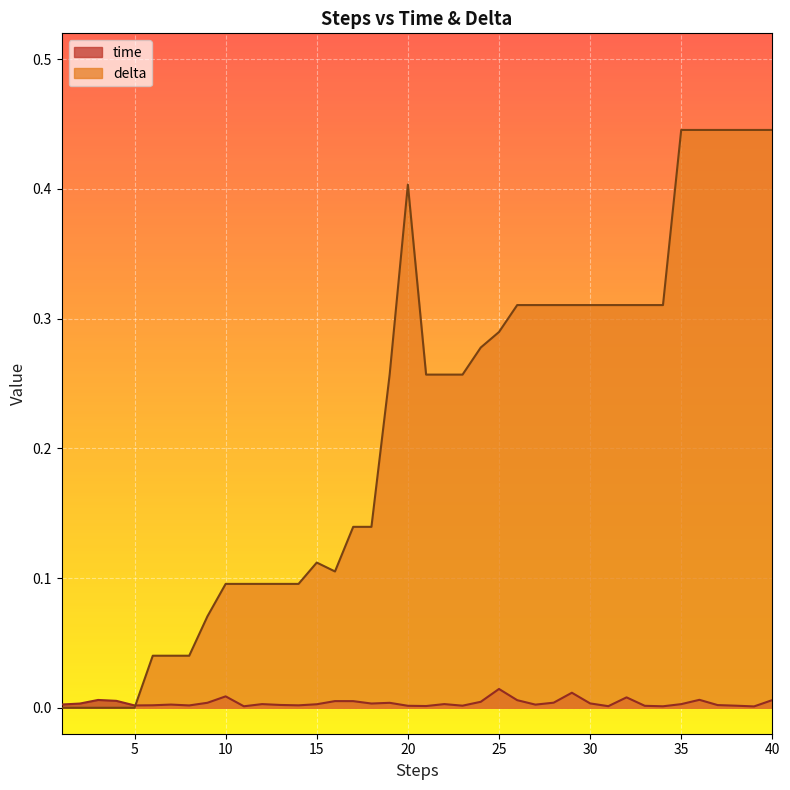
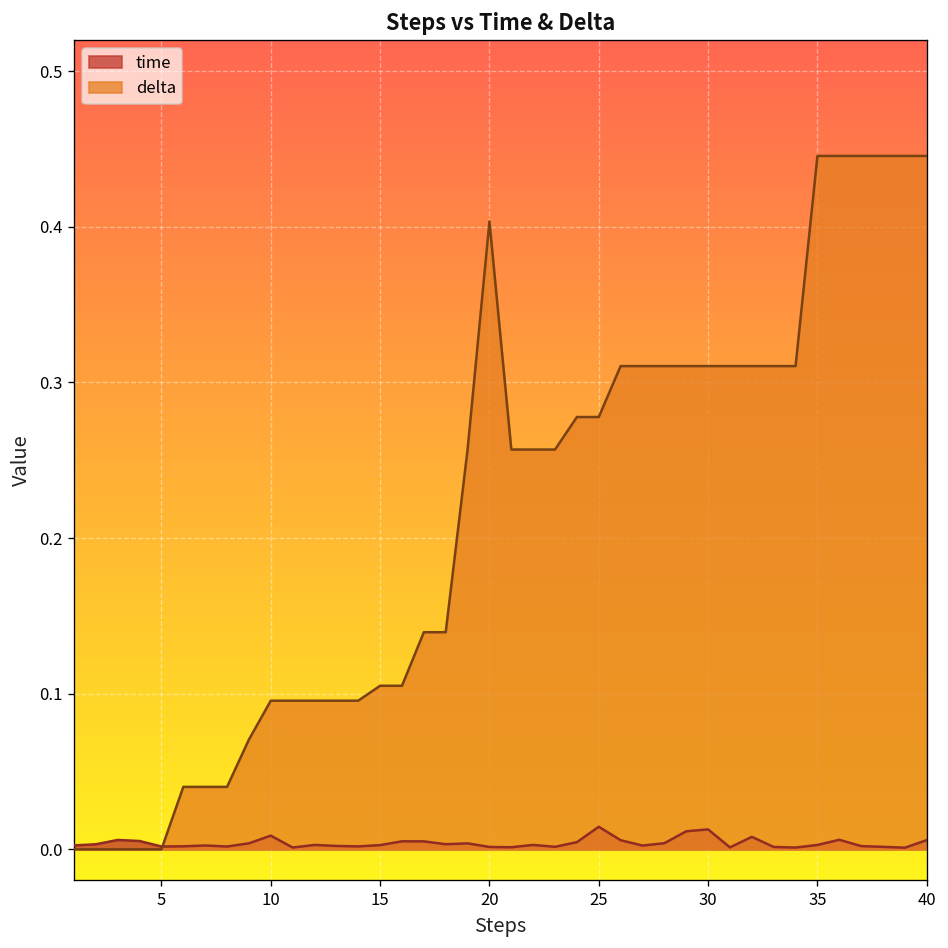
delta, 15: 0.112 -> 0.105
delta, 25: 0.290 -> 0.278
time, 30: 0.003 -> 0.013
